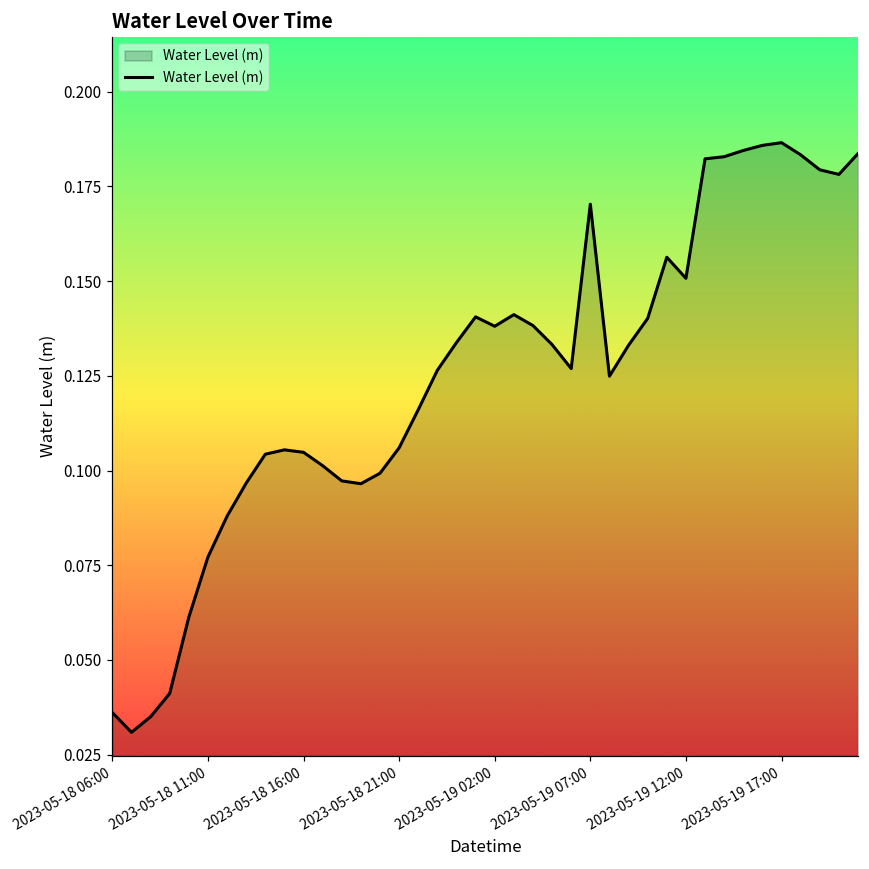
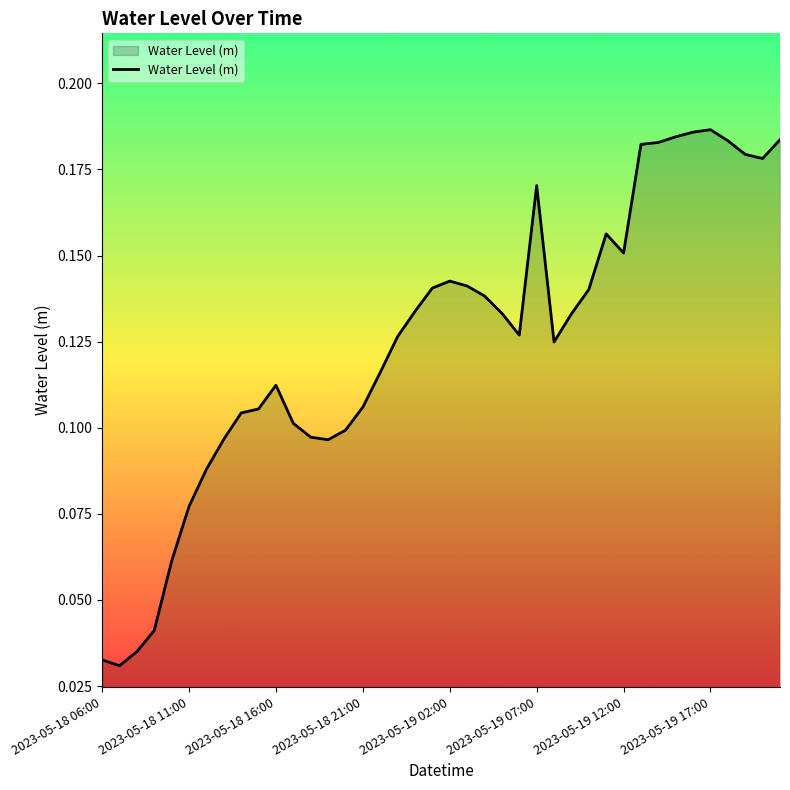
2023-05-18 06:00: 0.036 -> 0.033
2023-05-18 16:00: 0.105 -> 0.112
2023-05-19 02:00: 0.138 -> 0.143
